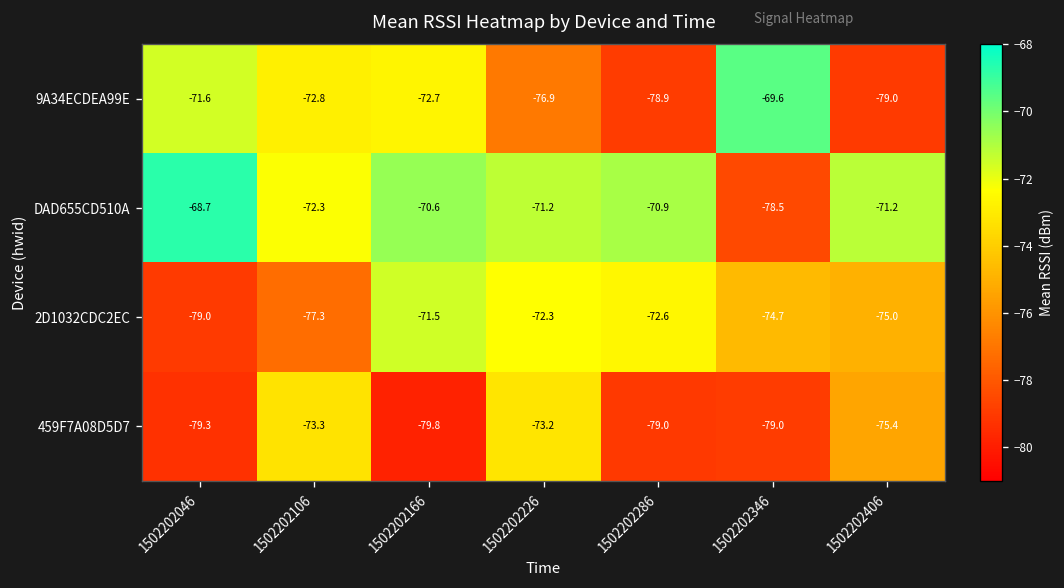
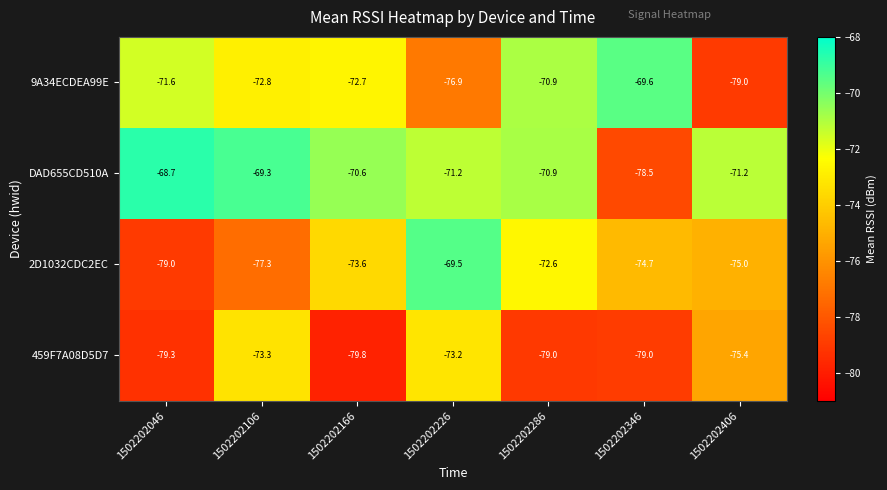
9A34ECDEA99E, 1502202286: -78.9 -> -70.9
DAD655CD510A, 1502202106: -72.3 -> -69.3
2D1032CDC2EC, 1502202166: -71.5 -> -73.6
2D1032CDC2EC, 1502202226: -72.3 -> -69.5
